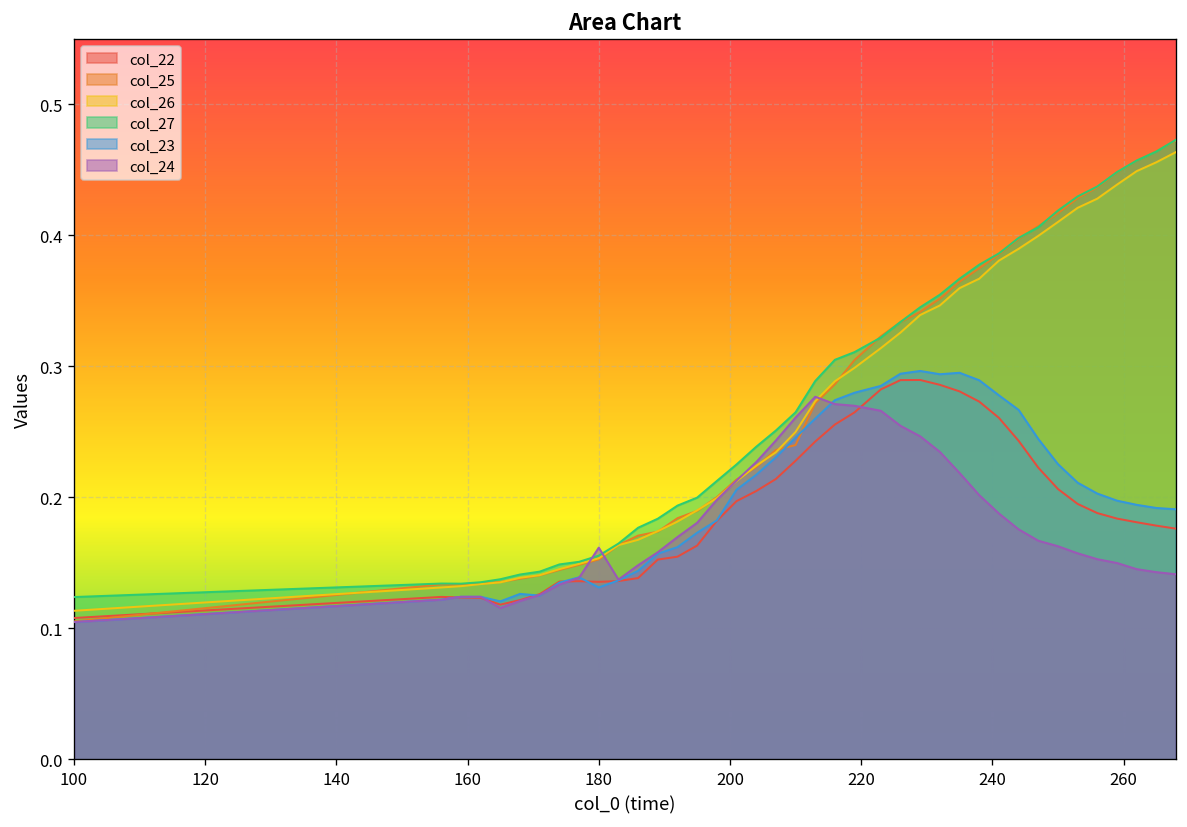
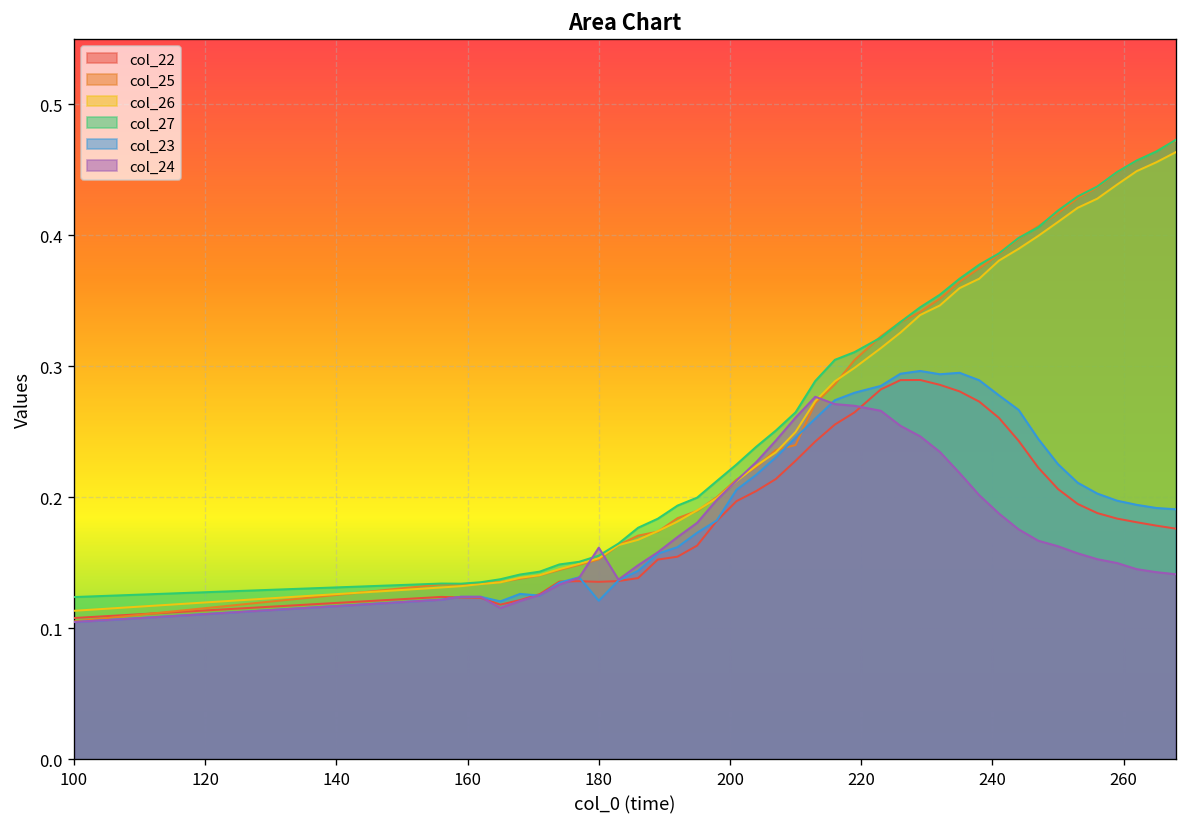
col_23, 180: 0.131 -> 0.121
